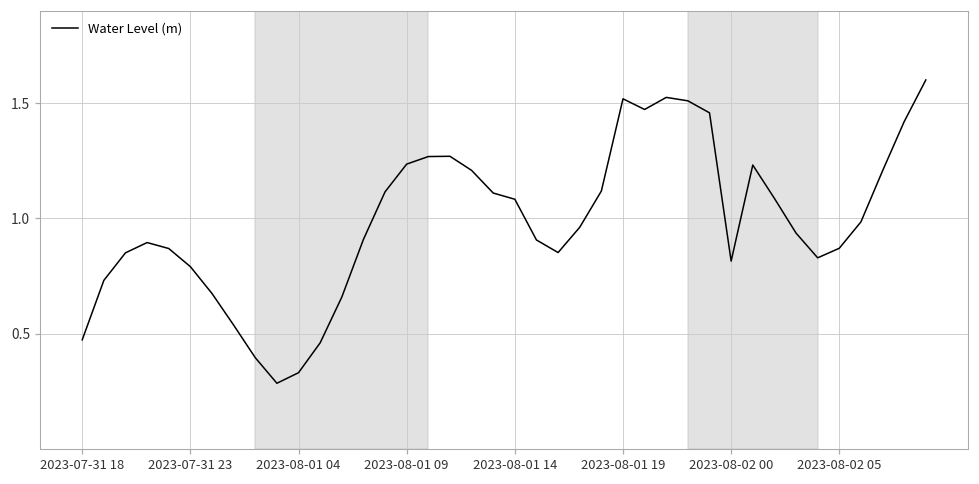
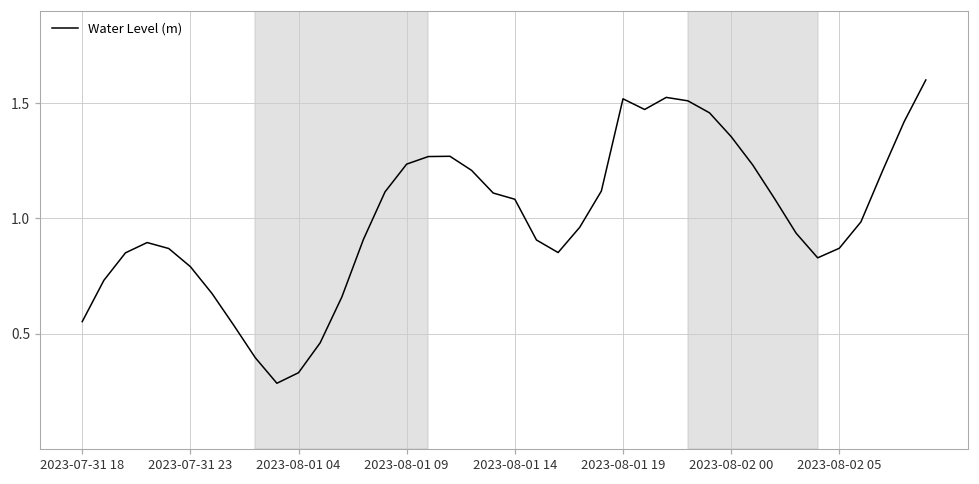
2023-07-31 18: 0.47 -> 0.55
2023-08-02 00: 0.81 -> 1.35
